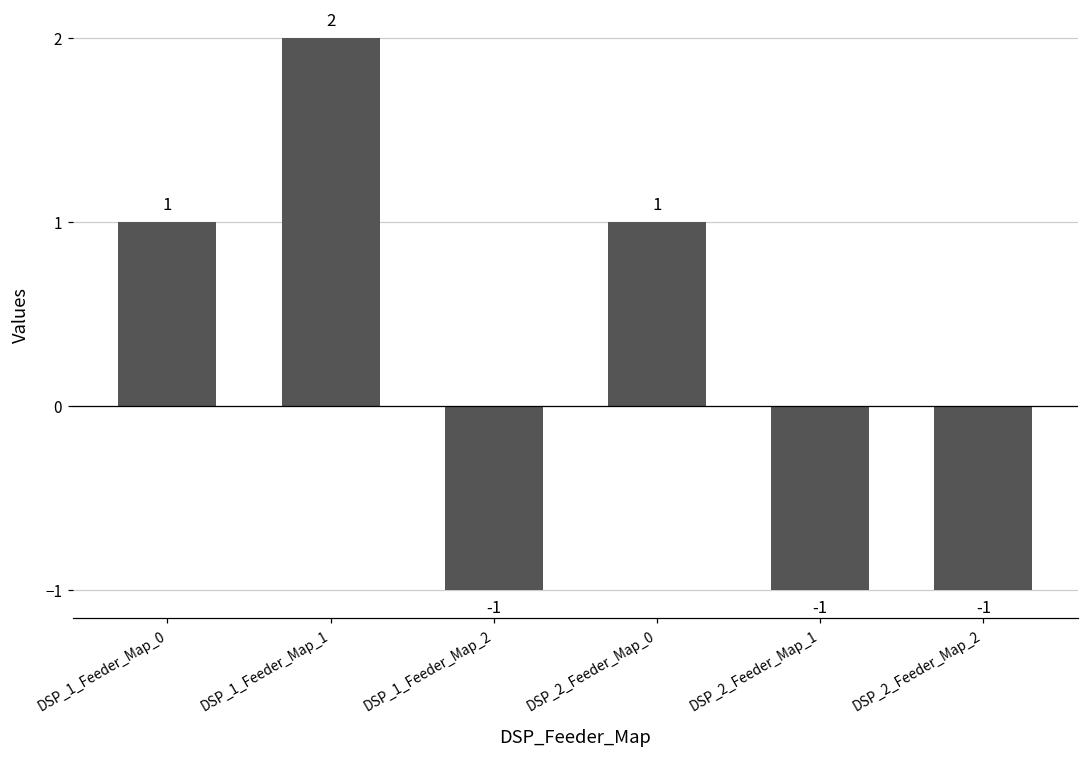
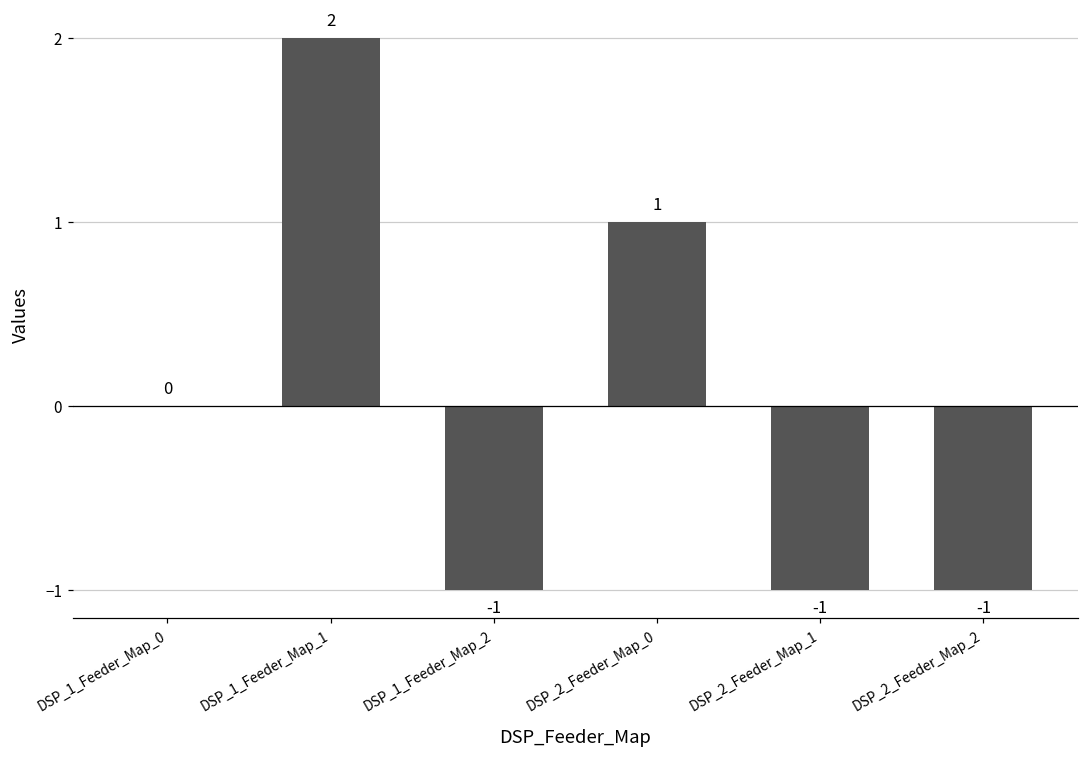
DSP_1_Feeder_Map_0: 1 -> 0
